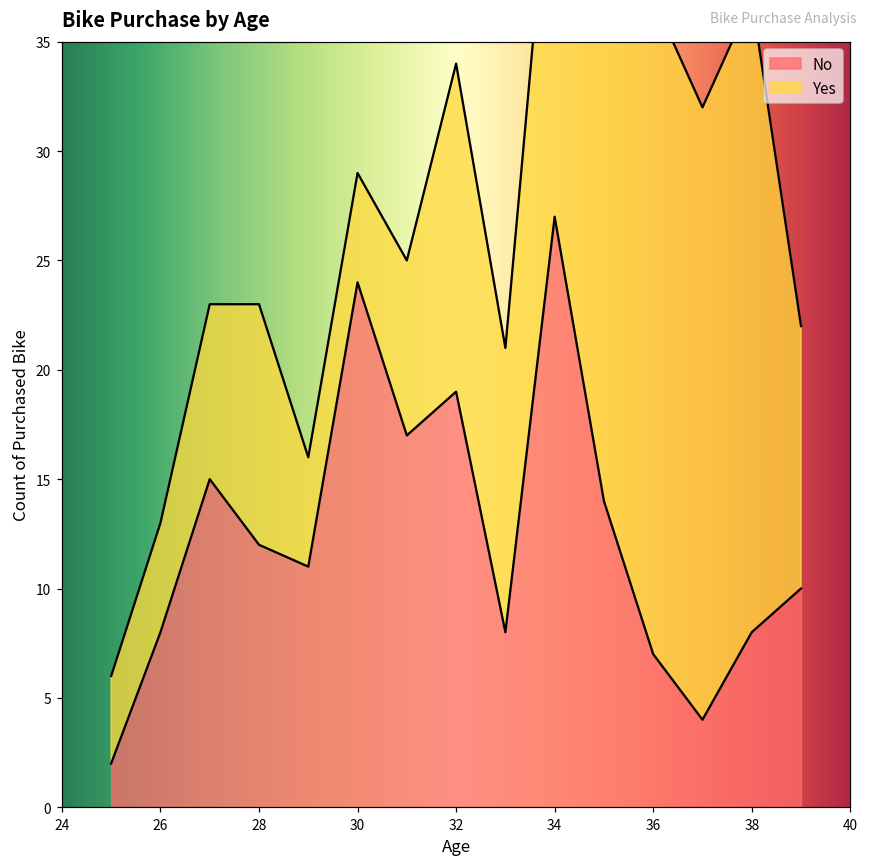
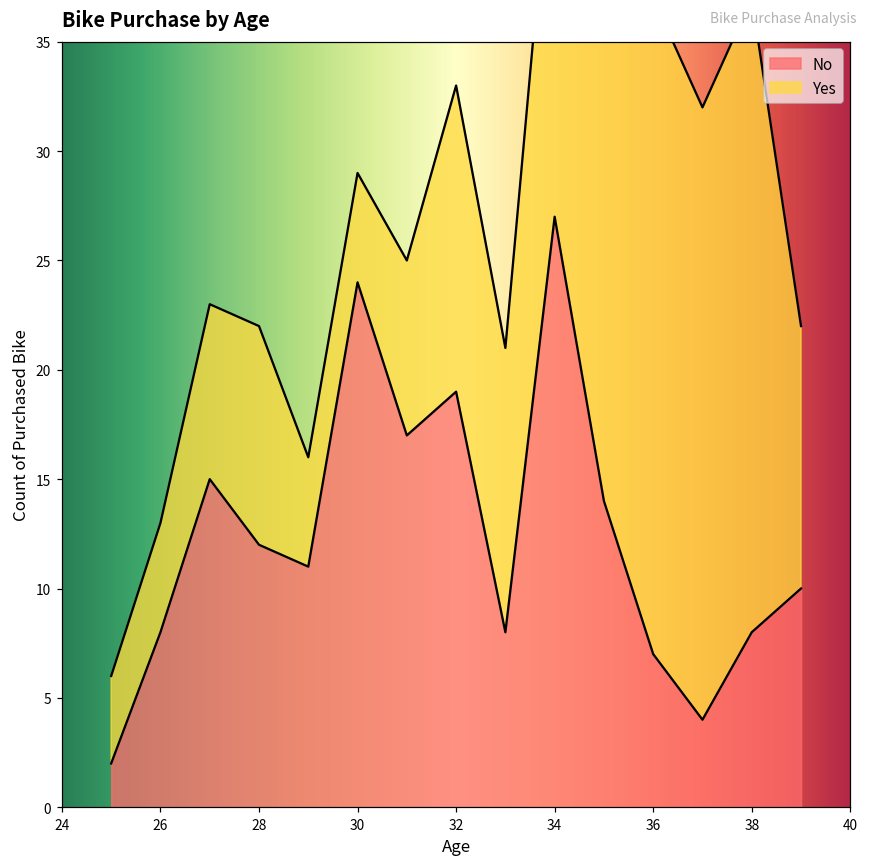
Yes, 28: 11 -> 10
Yes, 32: 15 -> 14
